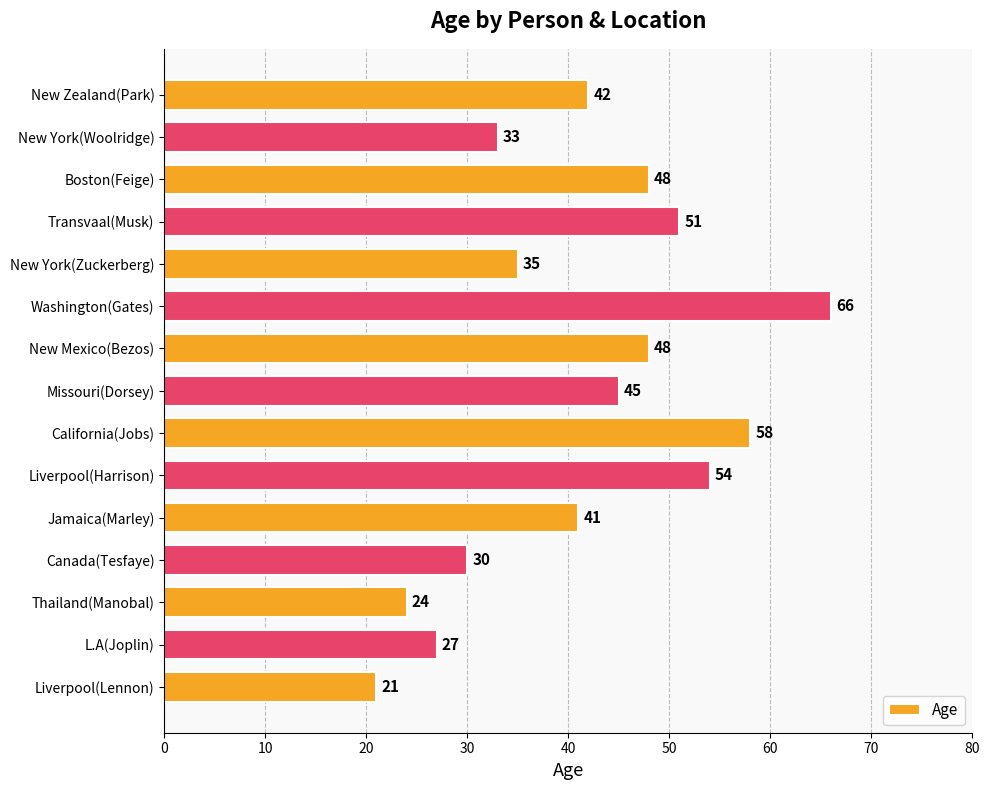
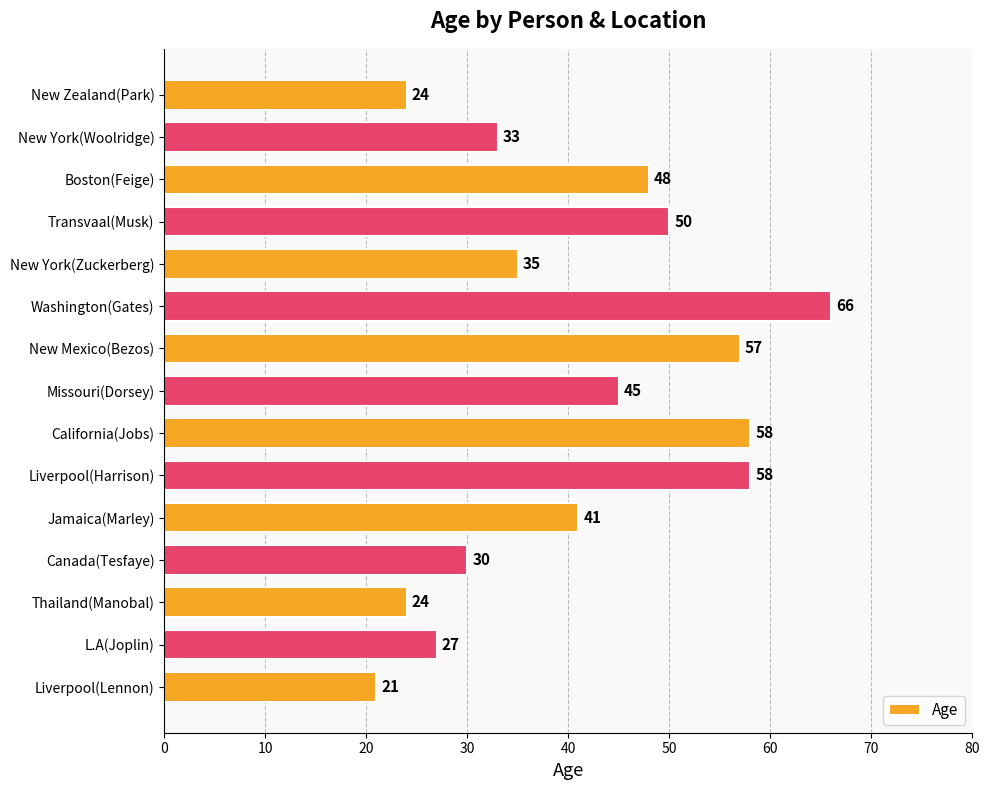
New Zealand(Park): 42 -> 24
Transvaal(Musk): 51 -> 50
New Mexico(Bezos): 48 -> 57
Liverpool(Harrison): 54 -> 58
